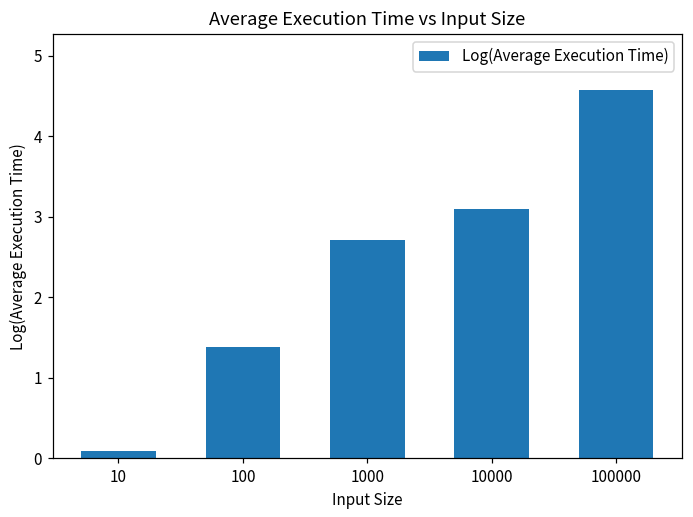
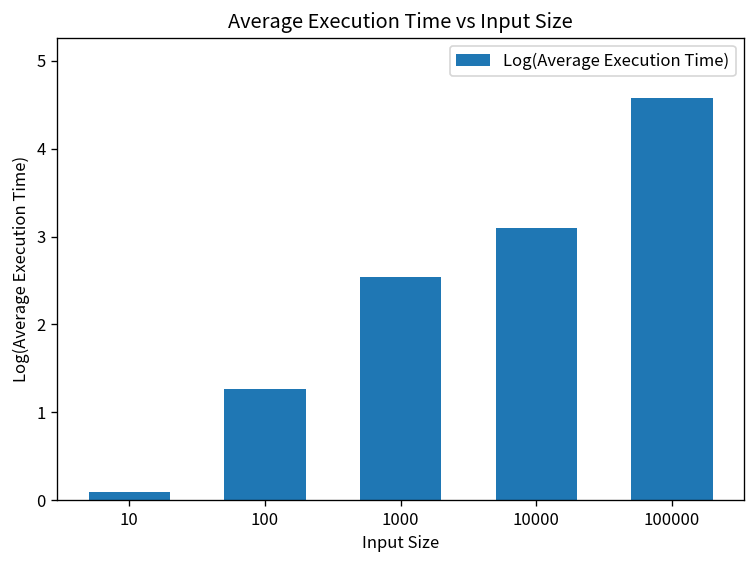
100: 1.4 -> 1.3
1000: 2.7 -> 2.5
